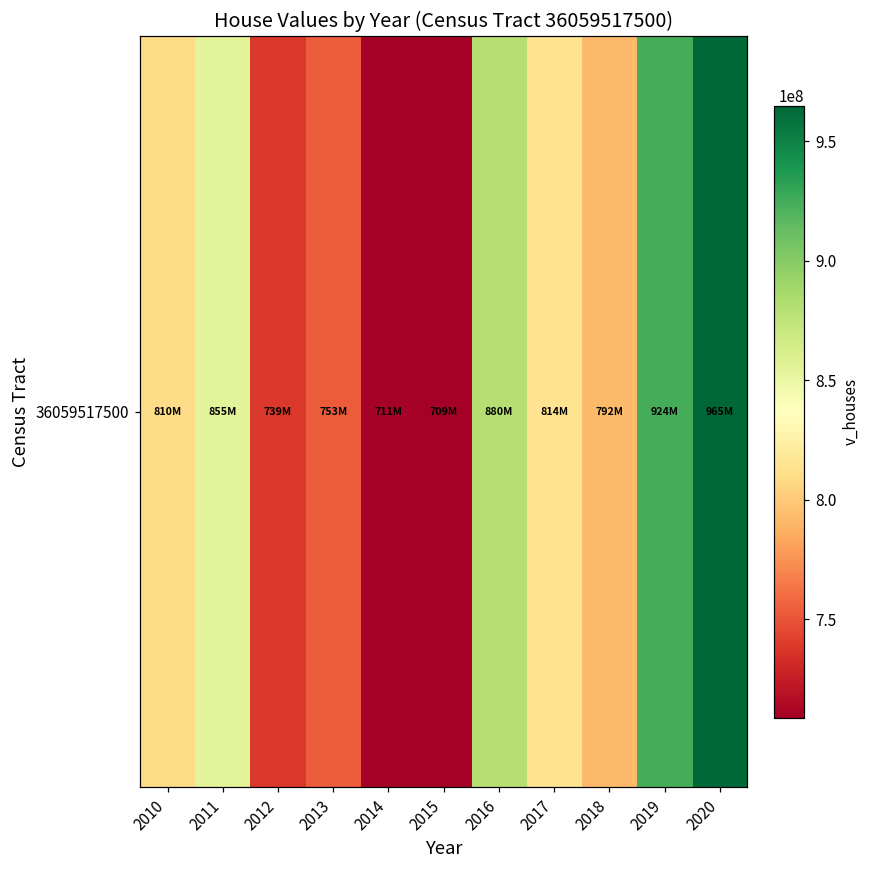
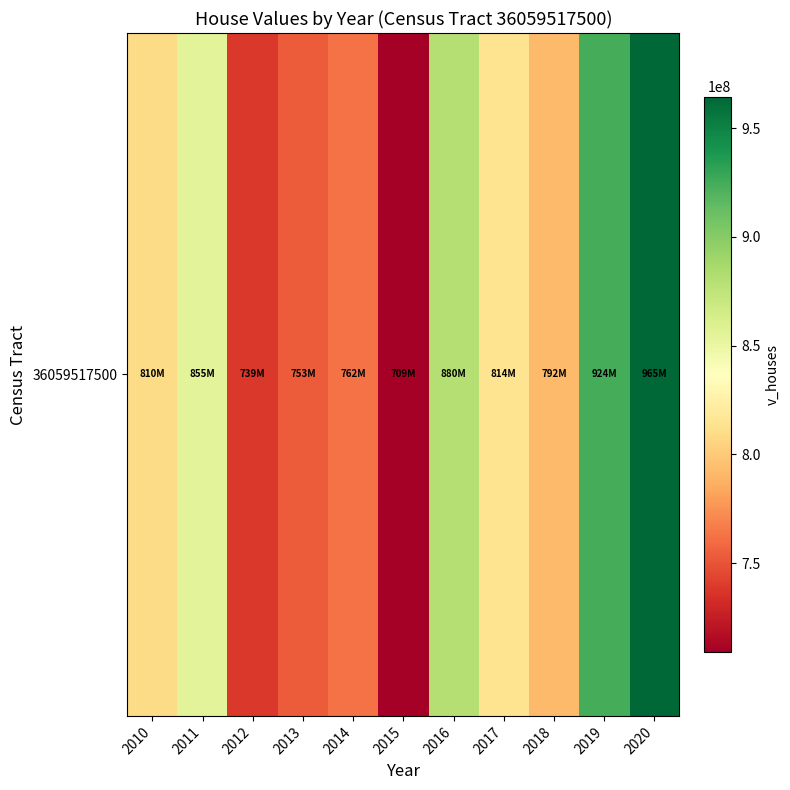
36059517500, 2014: 711M -> 762M
